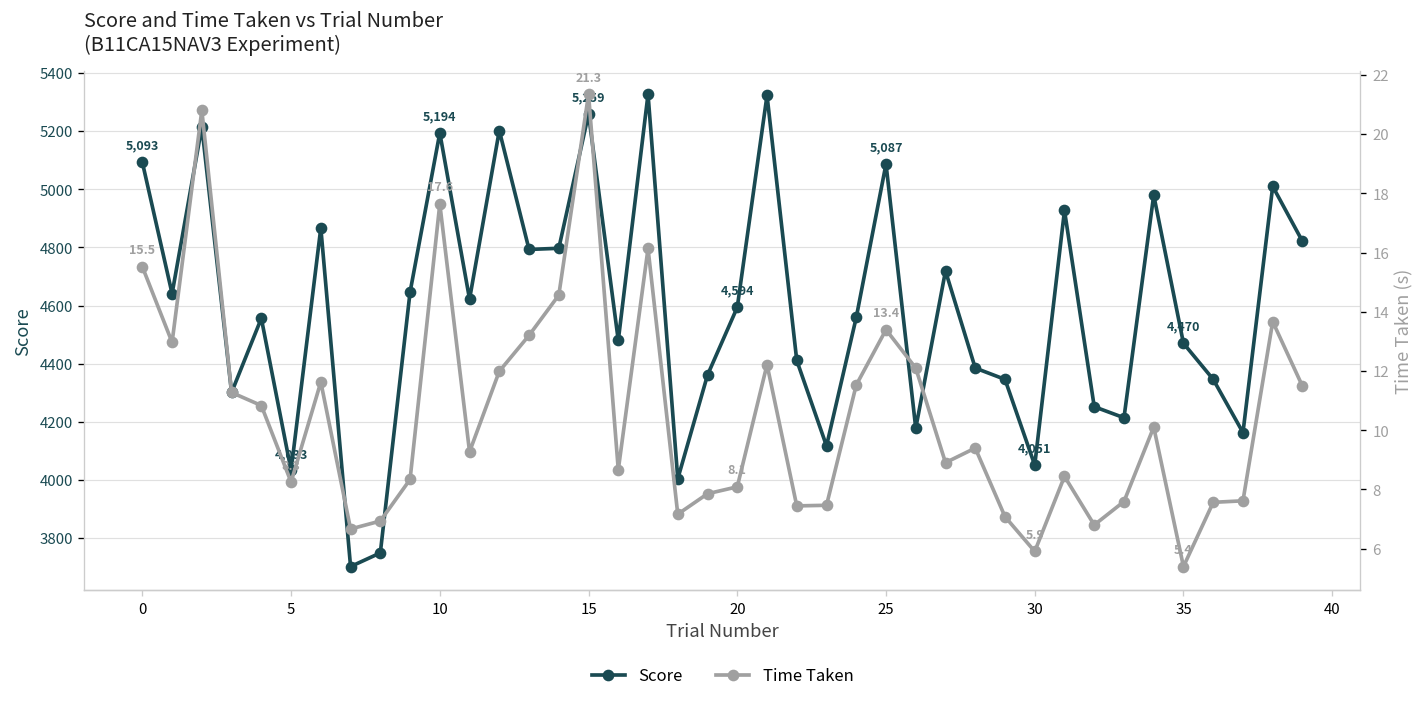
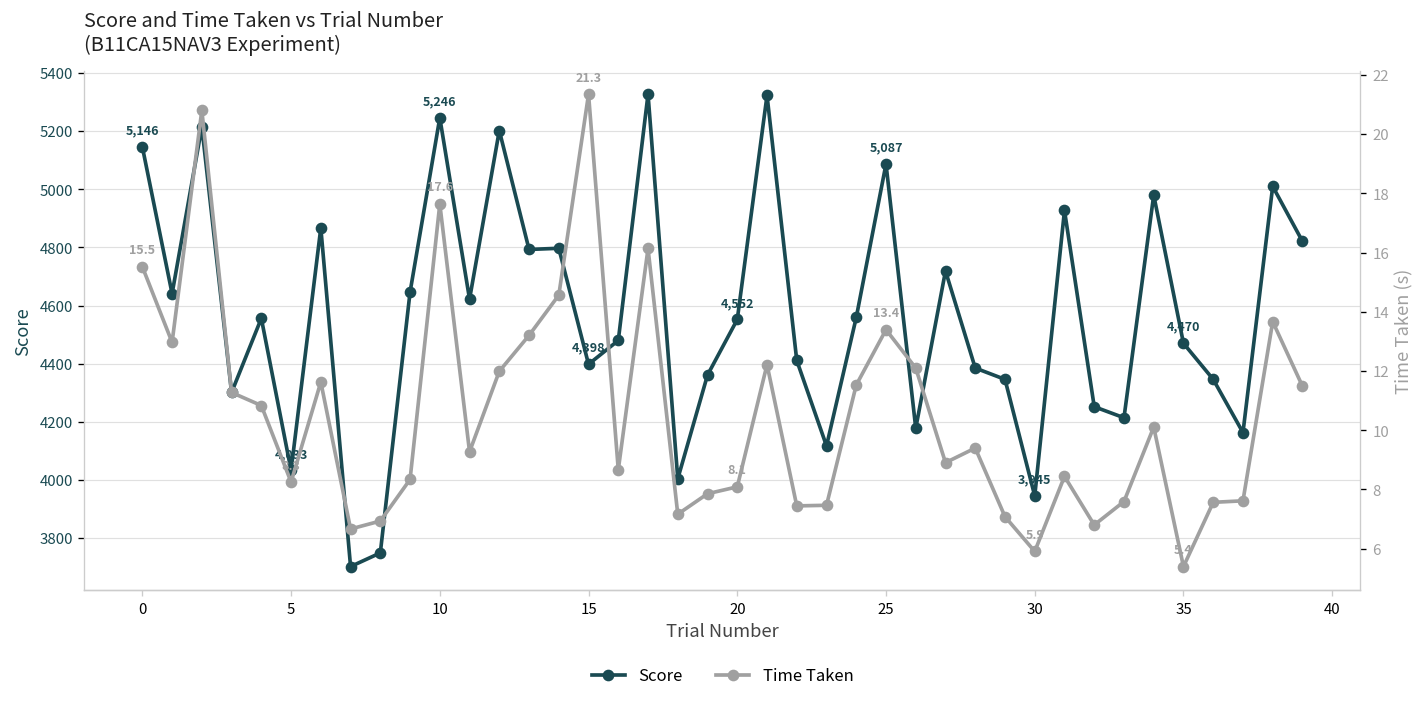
Score, 0: 5,093 -> 5,146
Score, 10: 5,194 -> 5,246
Score, 15: 5,259 -> 4,398
Score, 20: 4,594 -> 4,552
Score, 30: 4,051 -> 3,945
